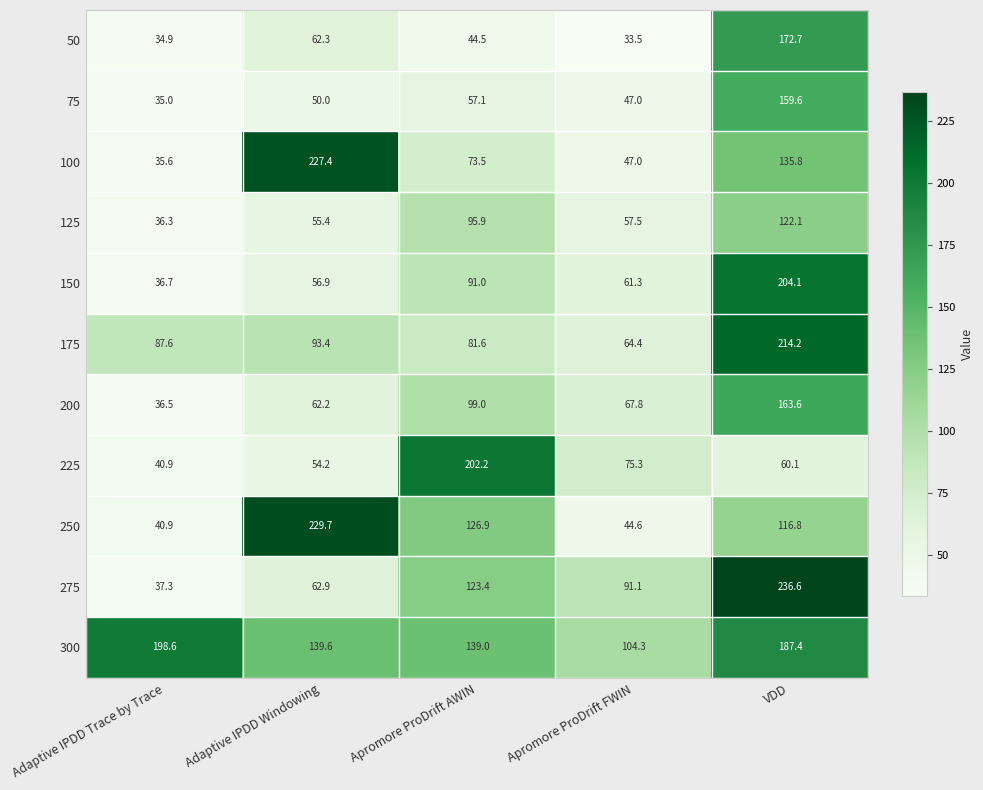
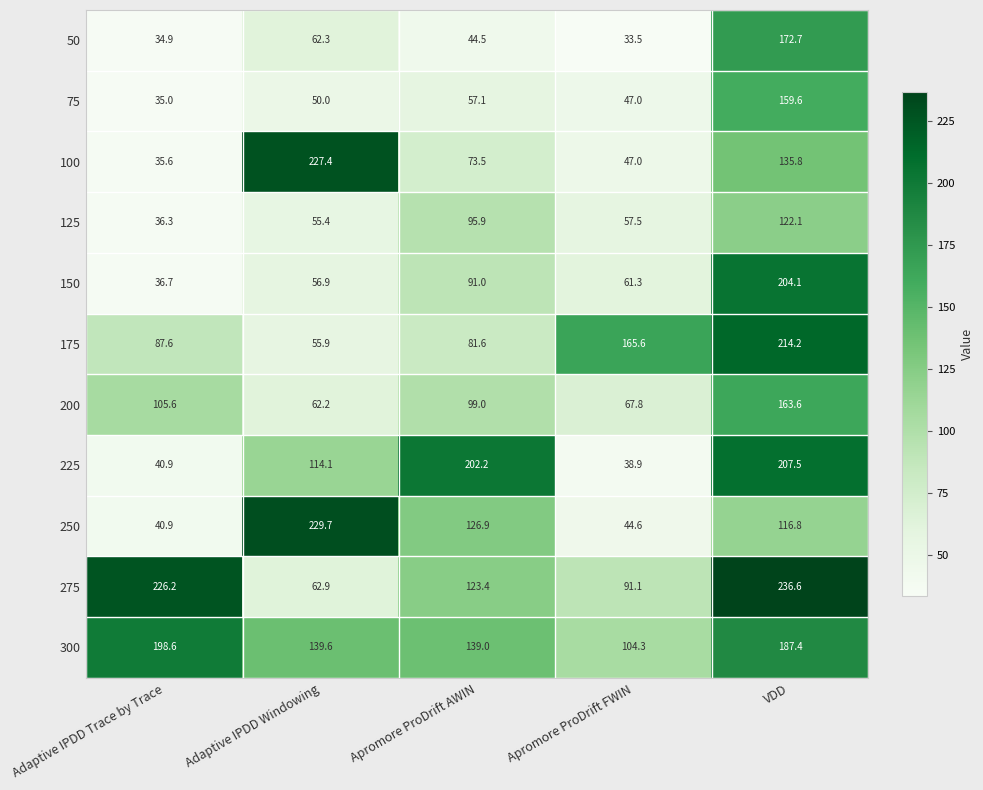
175, Adaptive IPDD Windowing: 93.4 -> 55.9
175, Apromore ProDrift FWIN: 64.4 -> 165.6
200, Adaptive IPDD Trace by Trace: 36.5 -> 105.6
225, Adaptive IPDD Windowing: 54.2 -> 114.1
225, Apromore ProDrift FWIN: 75.3 -> 38.9
225, VDD: 60.1 -> 207.5
275, Adaptive IPDD Trace by Trace: 37.3 -> 226.2
